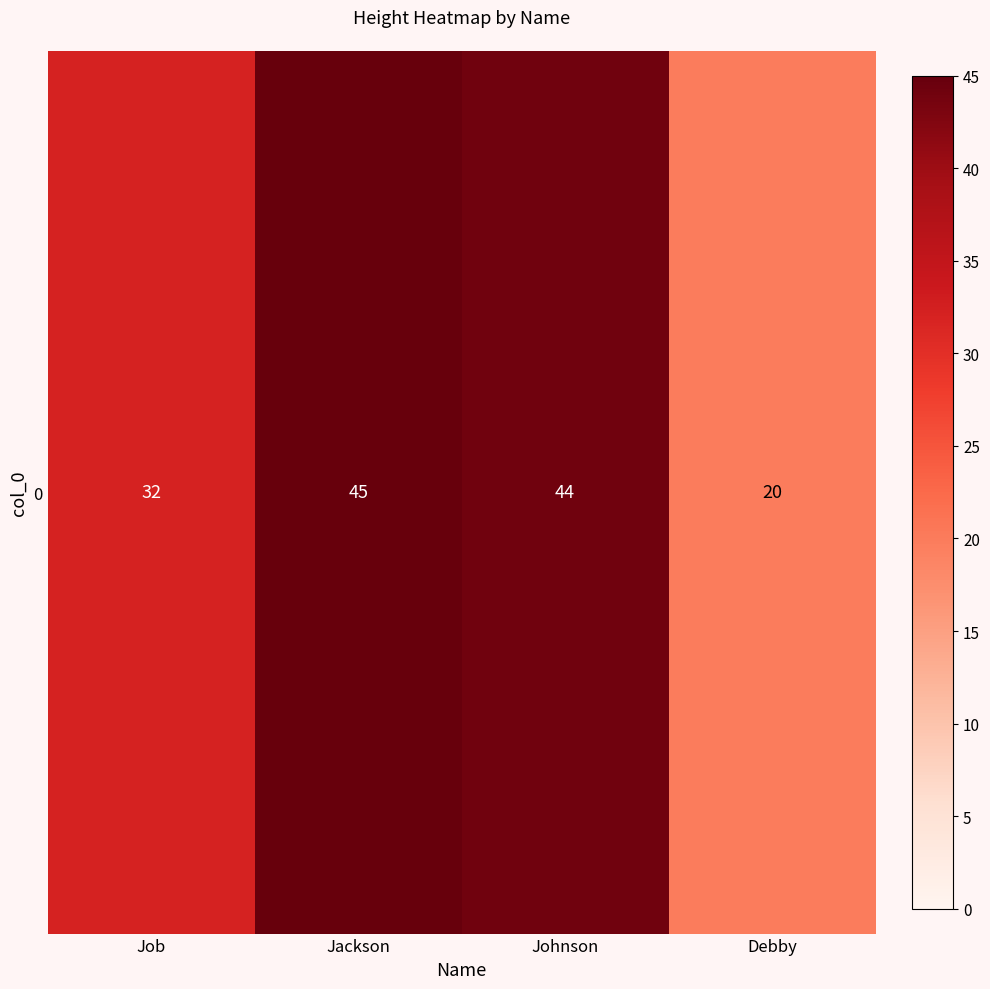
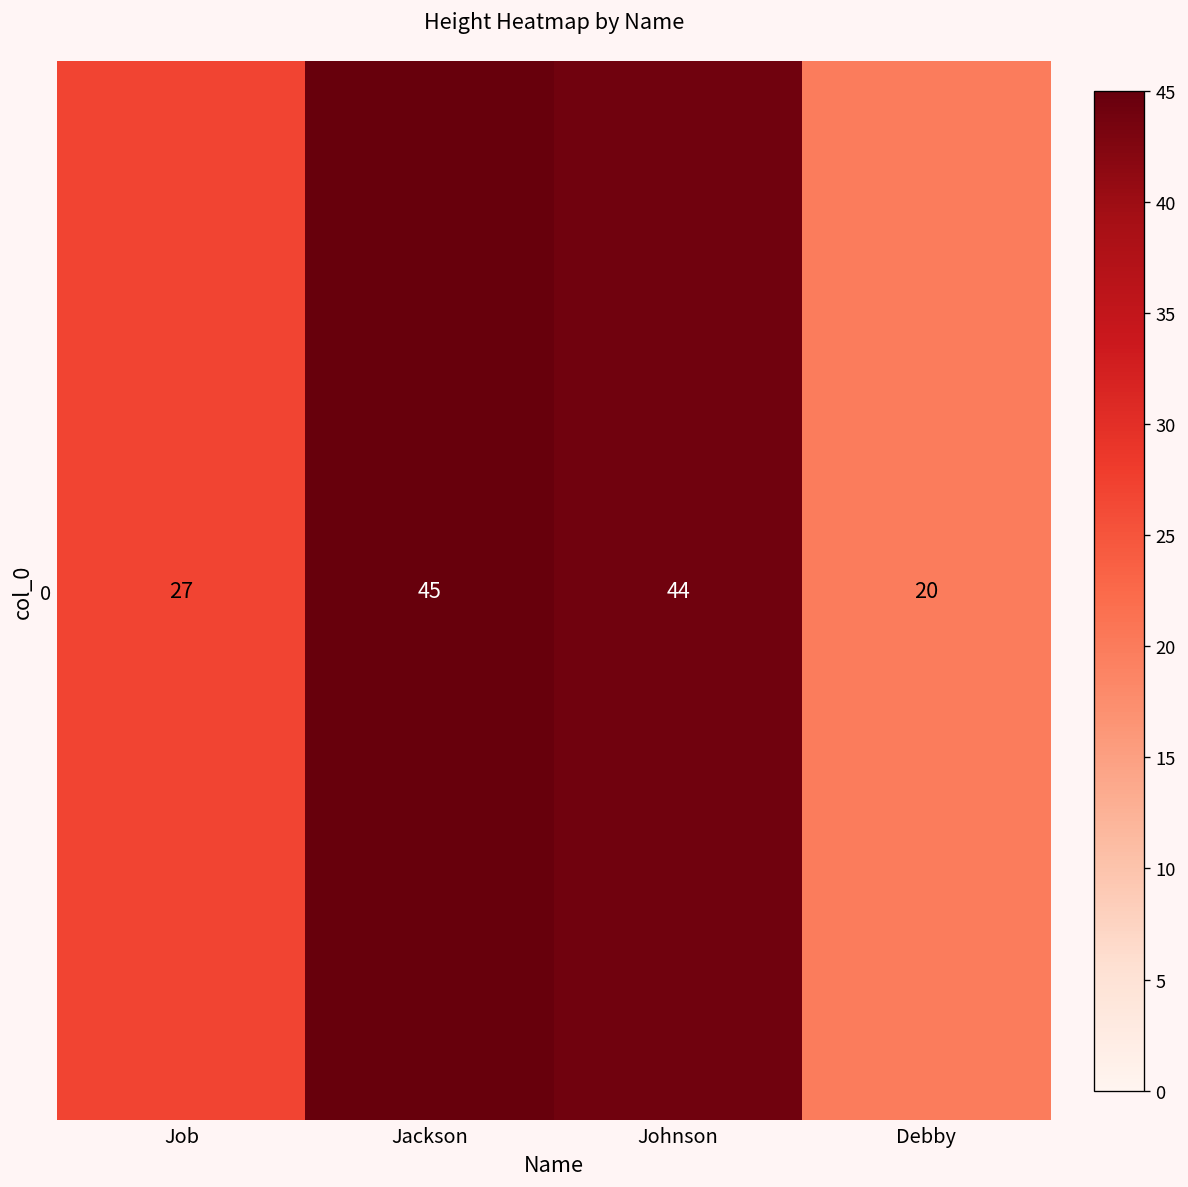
0, Job: 32 -> 27
